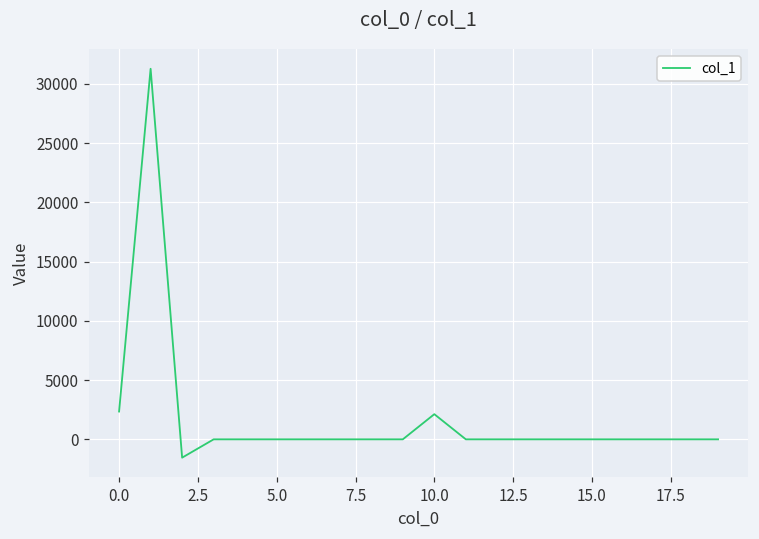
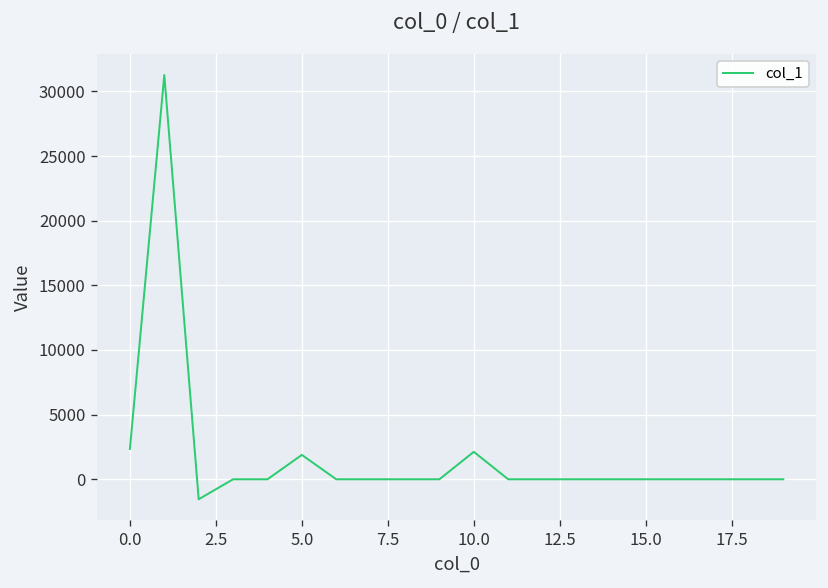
5.0: 0 -> 1900
